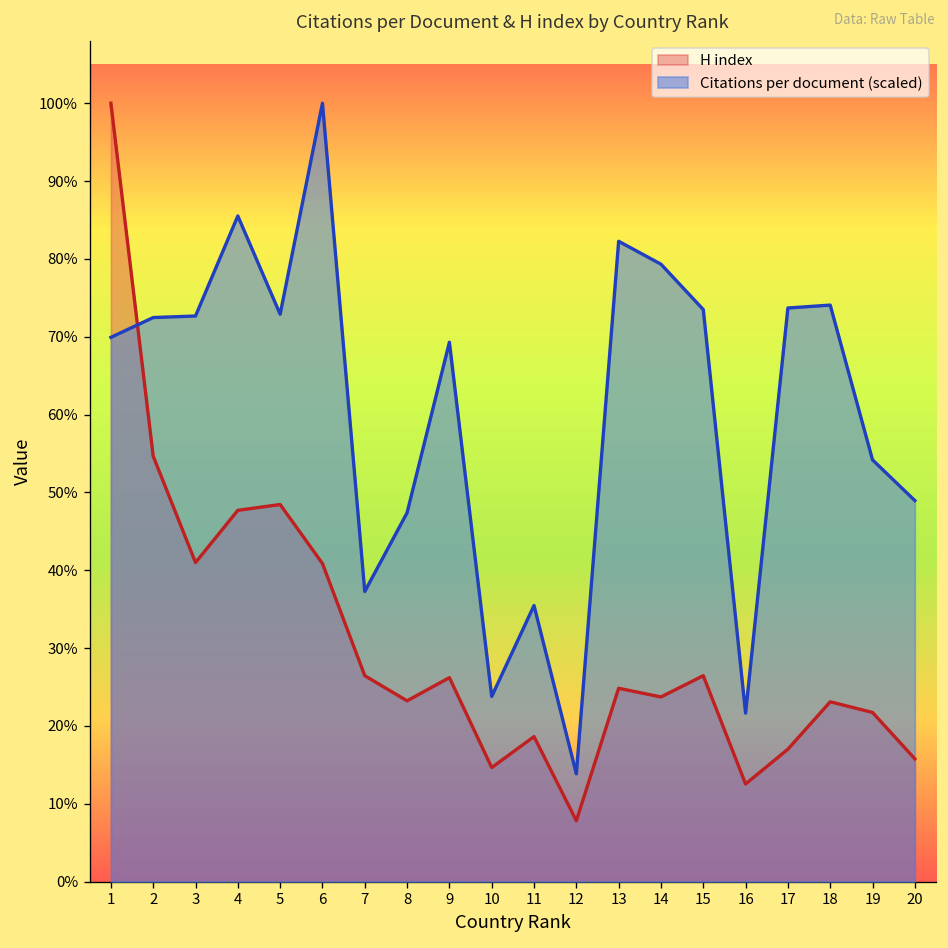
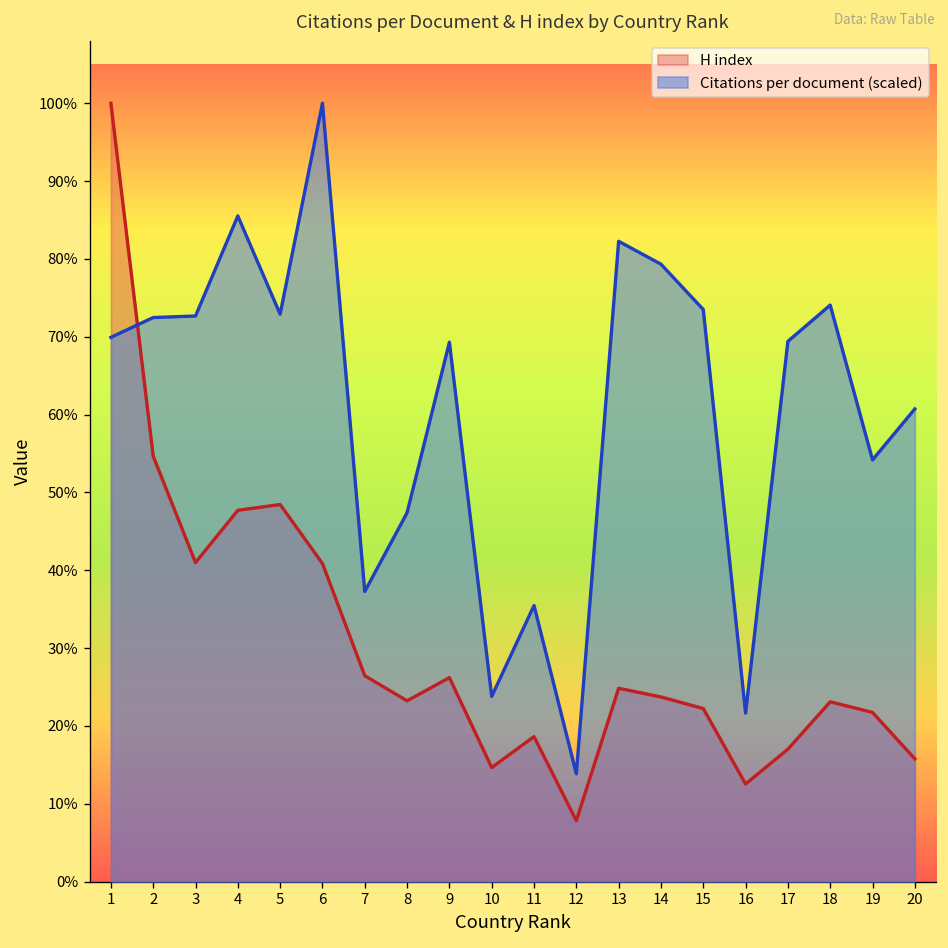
H index, 15: 26% -> 22%
Citations per document (scaled), 17: 74% -> 69%
Citations per document (scaled), 20: 49% -> 61%
